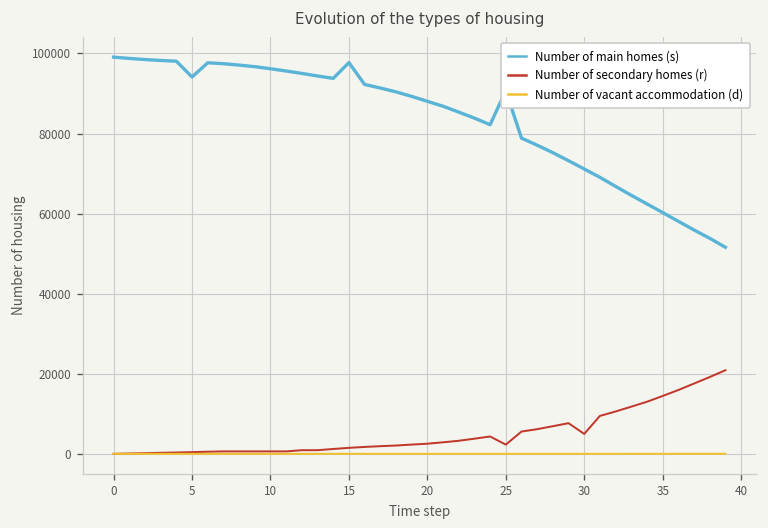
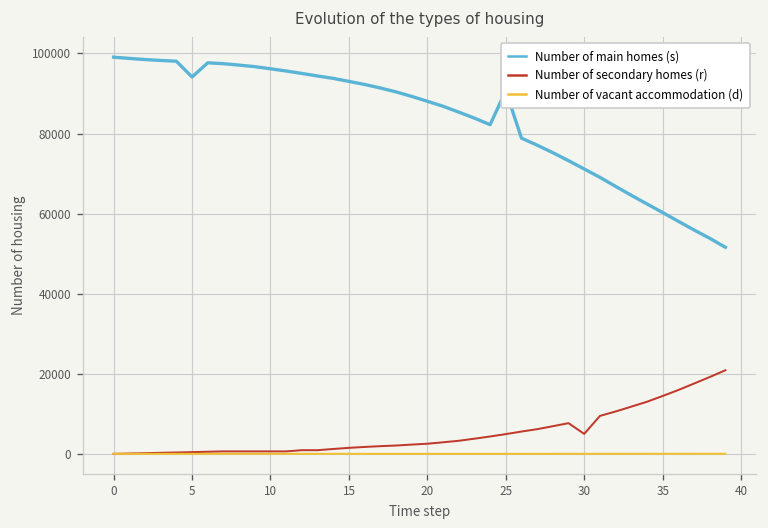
Number of main homes (s), 15: 98000 -> 93000
Number of secondary homes (r), 25: 2000 -> 5000
